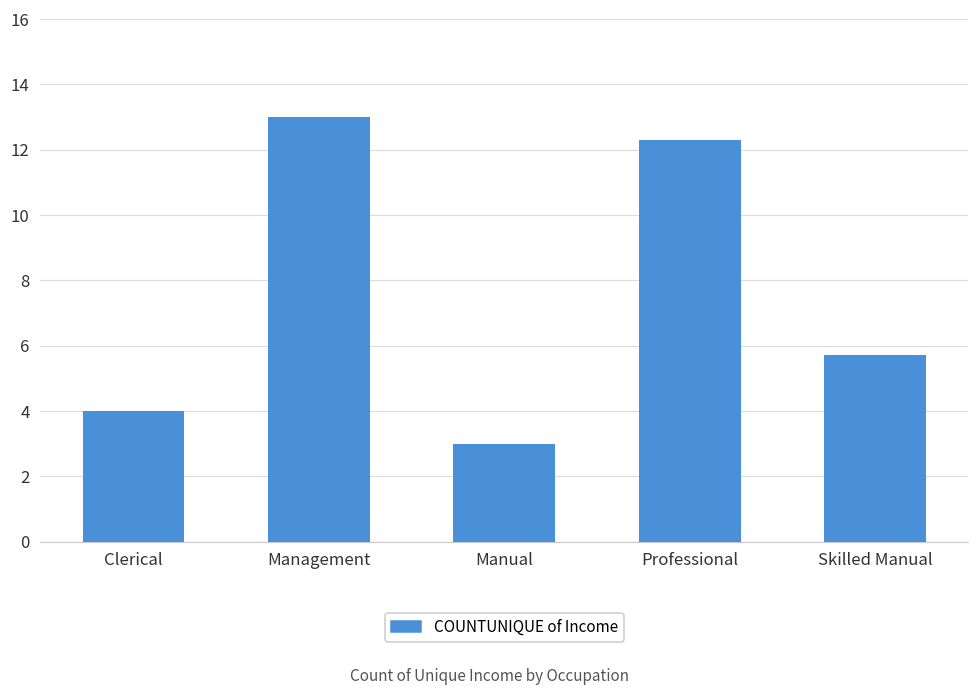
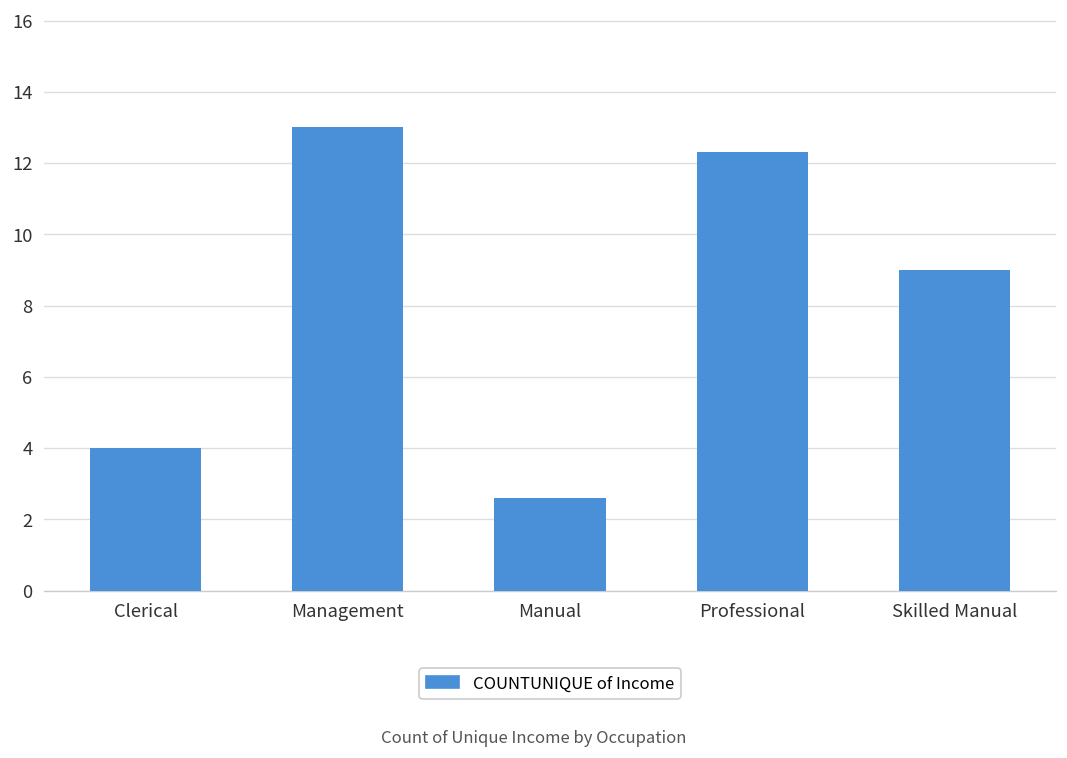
Manual: 3.0 -> 2.6
Skilled Manual: 5.7 -> 9.0
